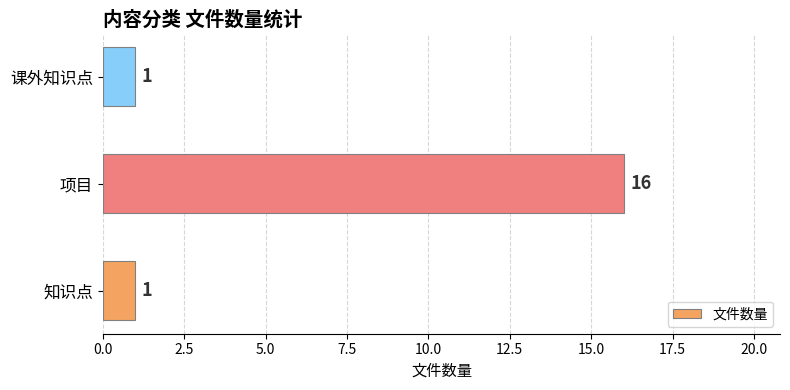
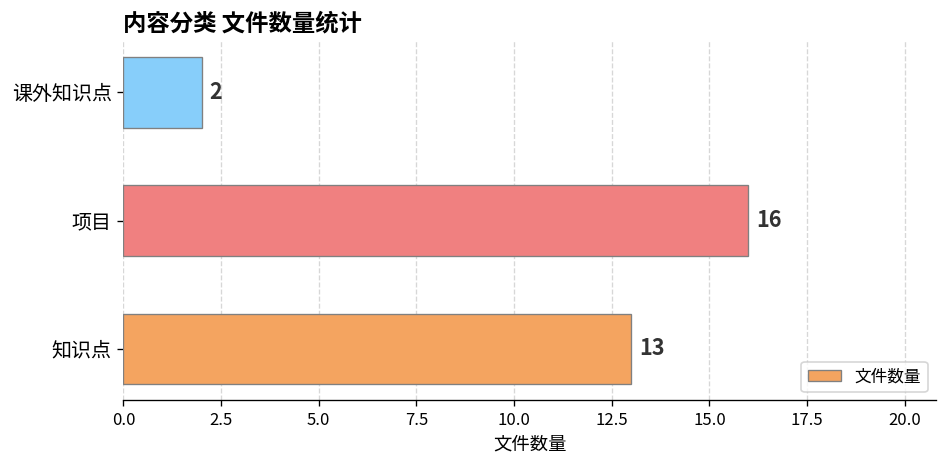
课外知识点: 1 -> 2
知识点: 1 -> 13
